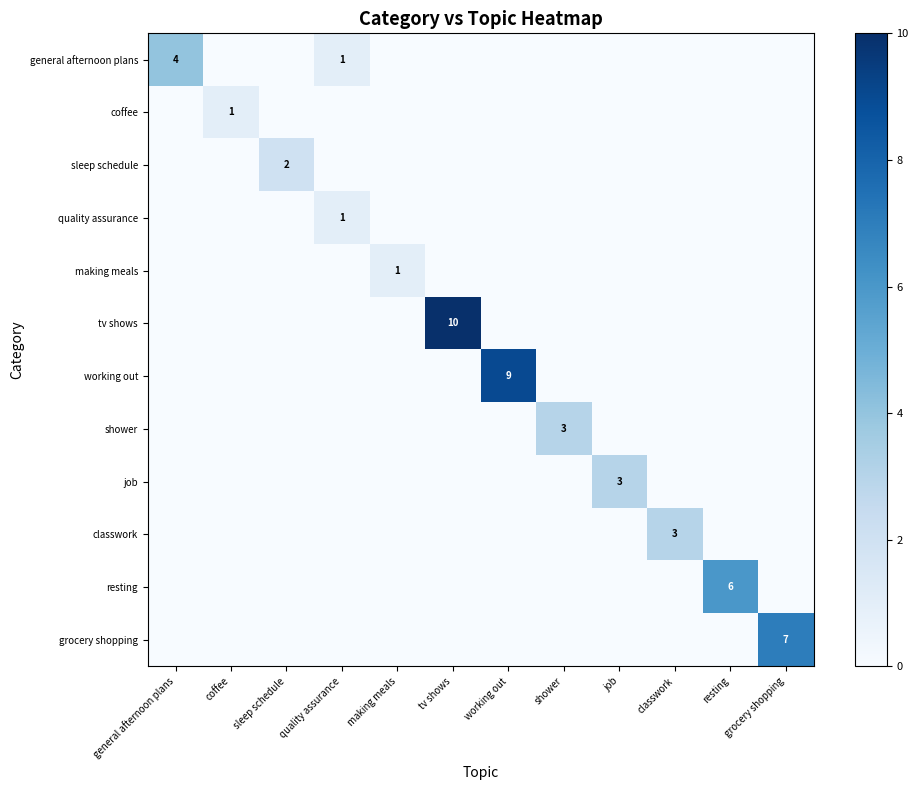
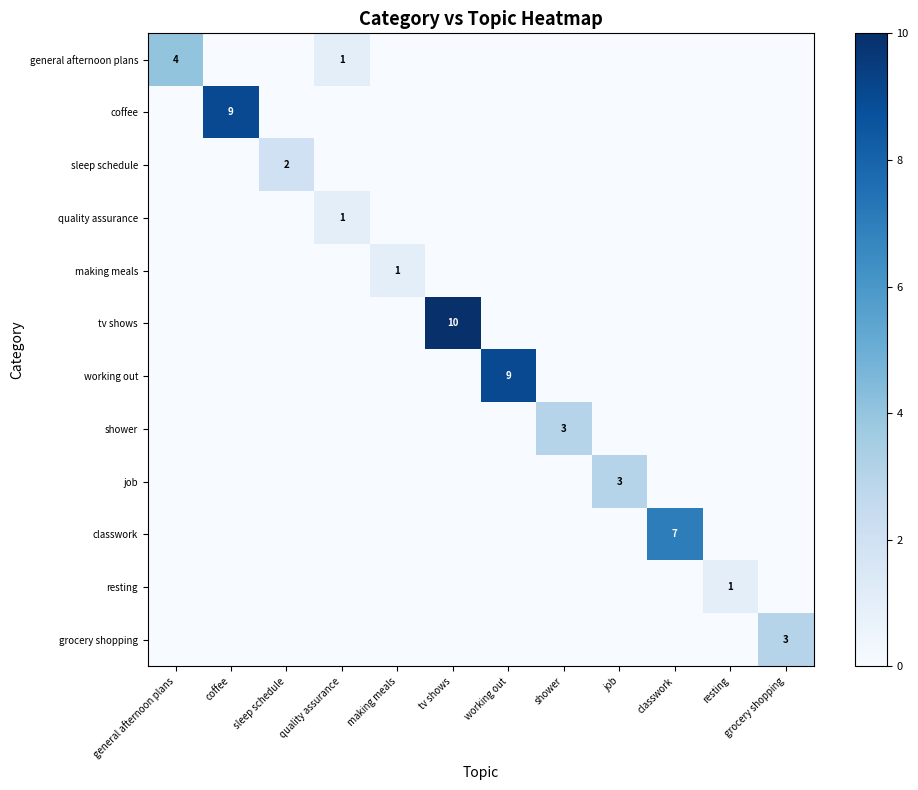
coffee, coffee: 1 -> 9
classwork, classwork: 3 -> 7
resting, resting: 6 -> 1
grocery shopping, grocery shopping: 7 -> 3
